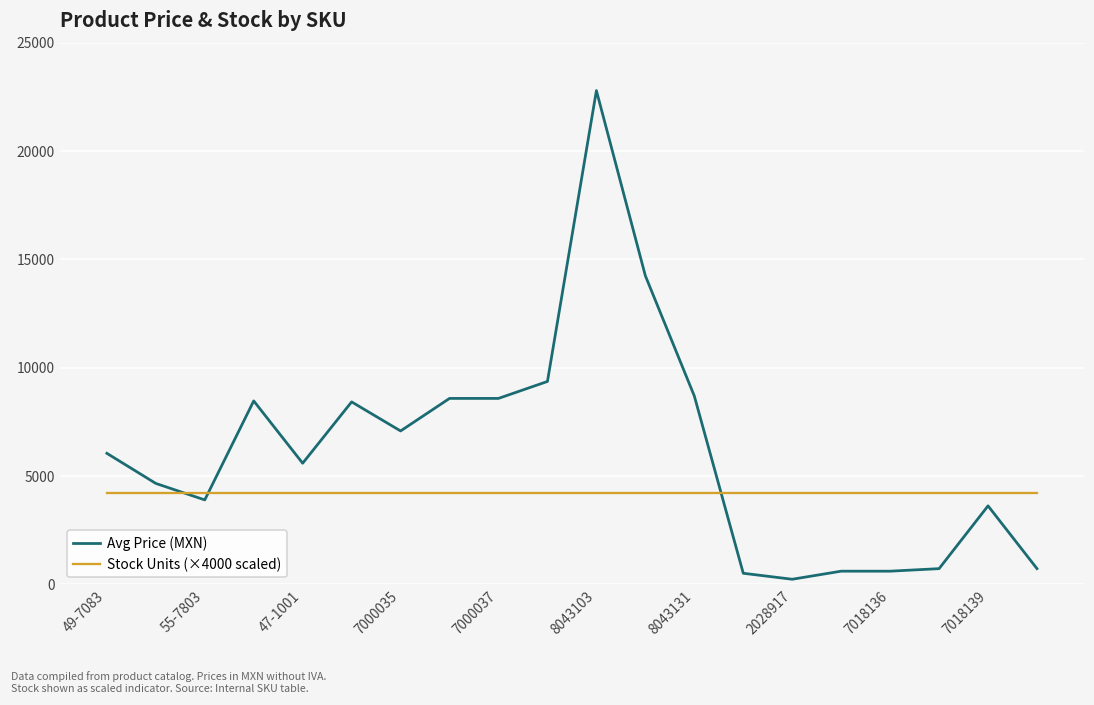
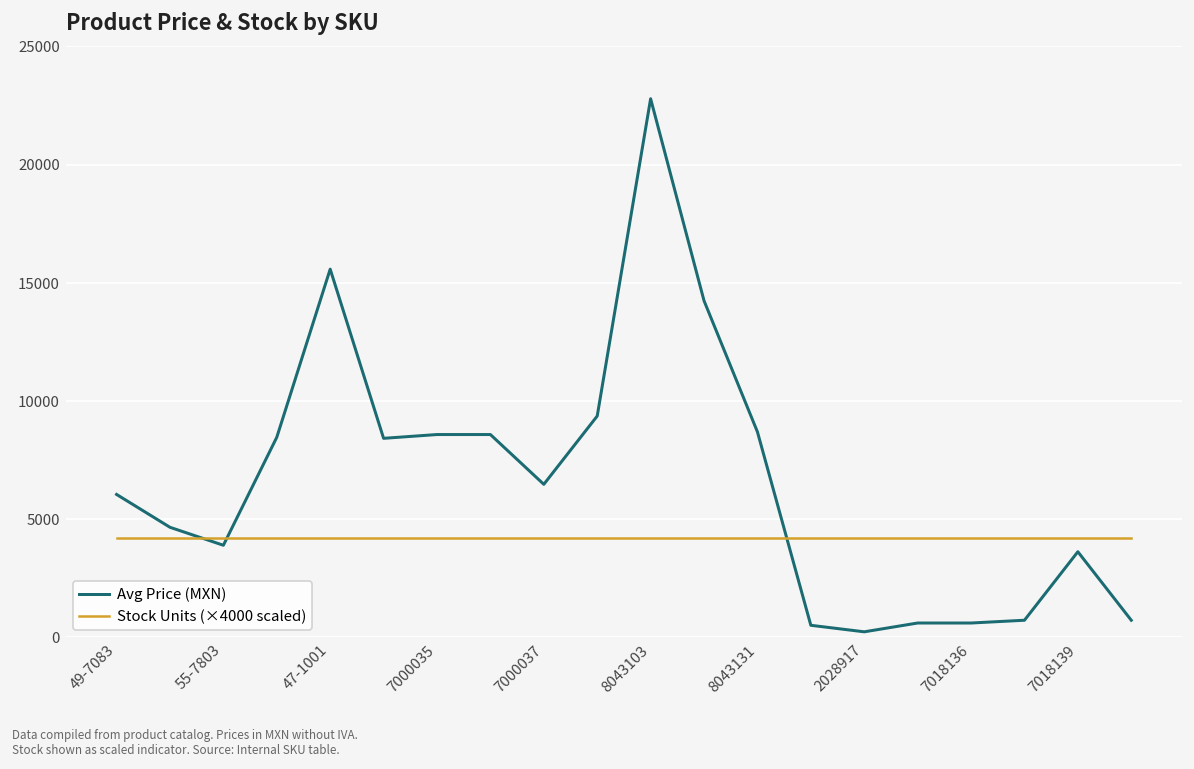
Avg Price (MXN), 47-1001: 5600 -> 15600
Avg Price (MXN), 7000035: 7100 -> 8600
Avg Price (MXN), 7000037: 8600 -> 6500
